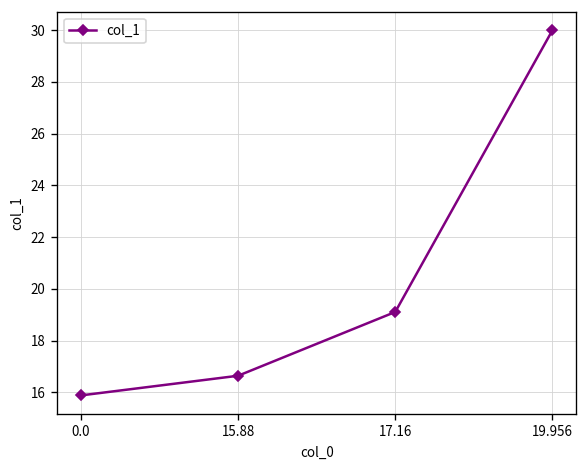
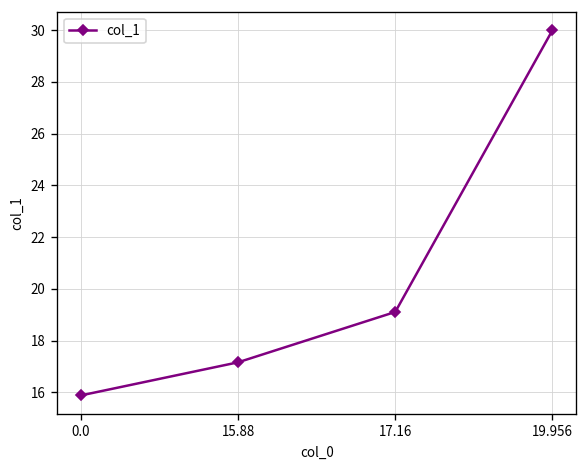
15.88: 16.6 -> 17.2
